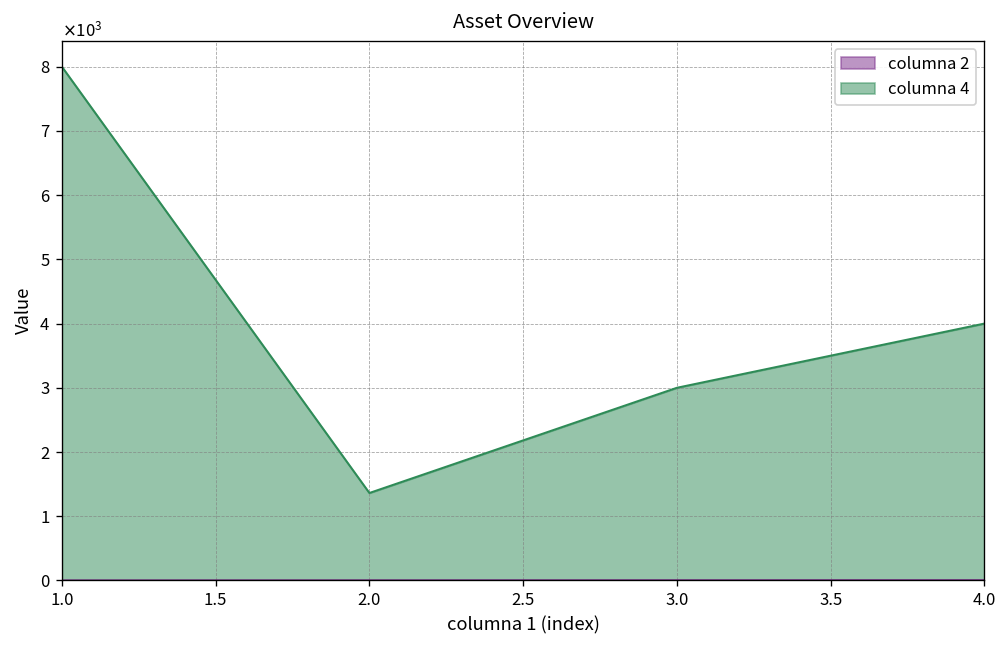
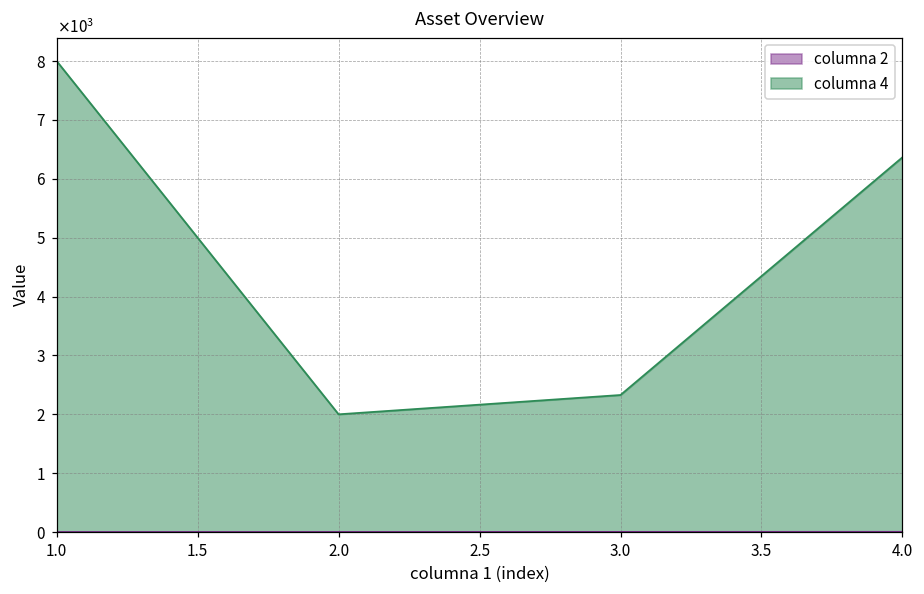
columna 4, 2.0: 1400 -> 2000
columna 4, 3.0: 3000 -> 2300
columna 4, 4.0: 4000 -> 6400
